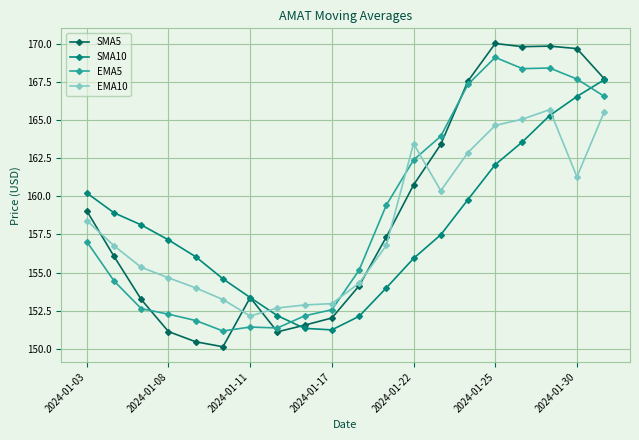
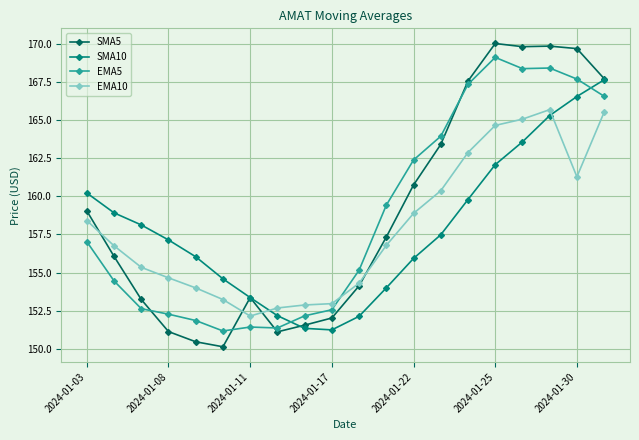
EMA10, 2024-01-22: 163.5 -> 158.9
